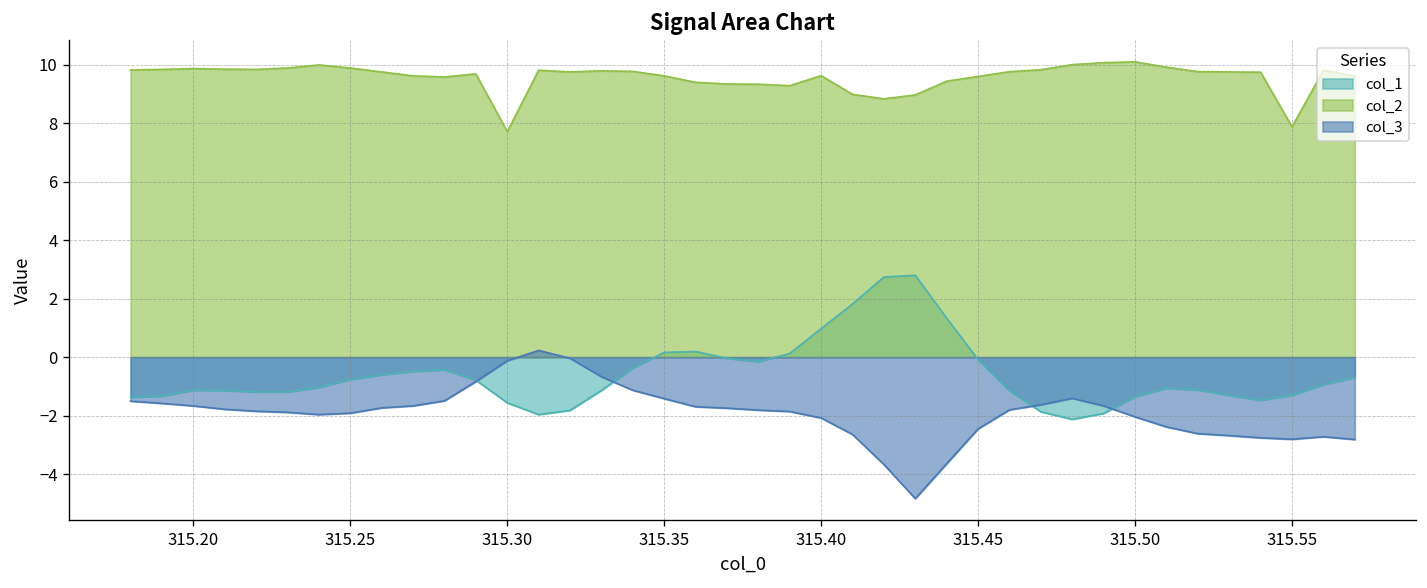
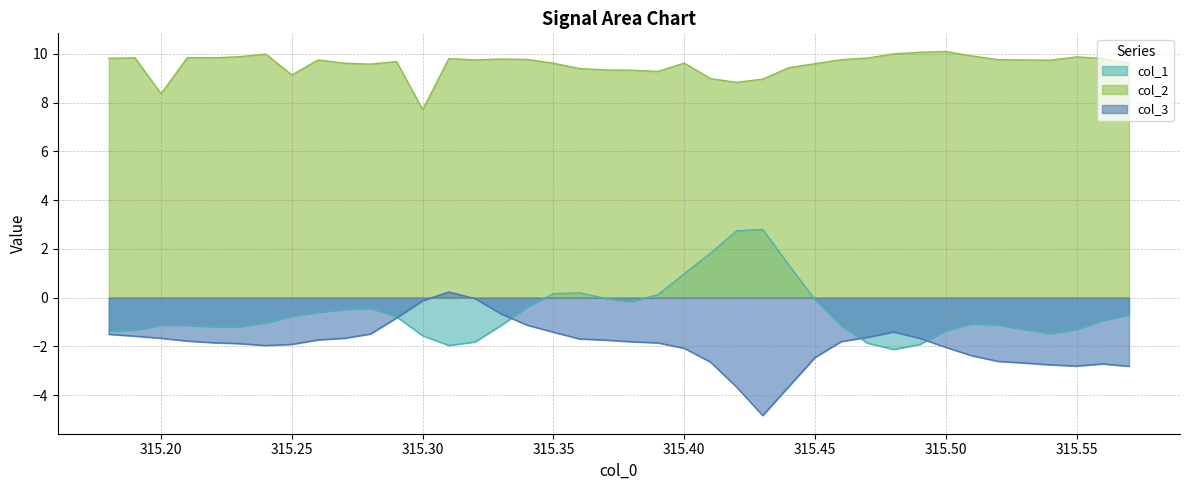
col_2, 315.20: 9.9 -> 8.4
col_2, 315.25: 9.9 -> 9.1
col_2, 315.55: 7.9 -> 9.9
